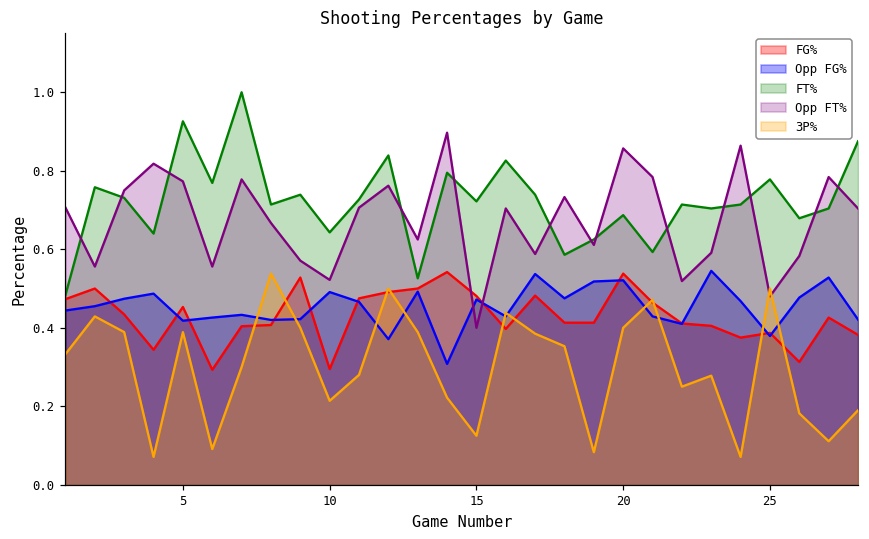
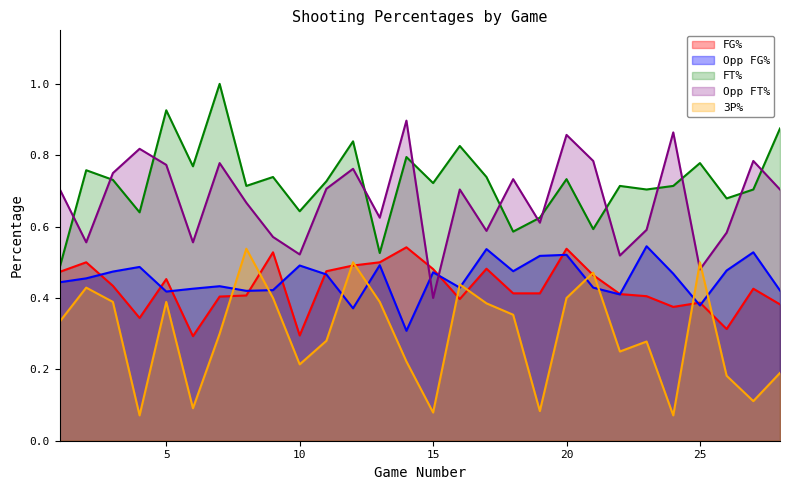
3P%, 15: 0.13 -> 0.08
FT%, 20: 0.69 -> 0.73
